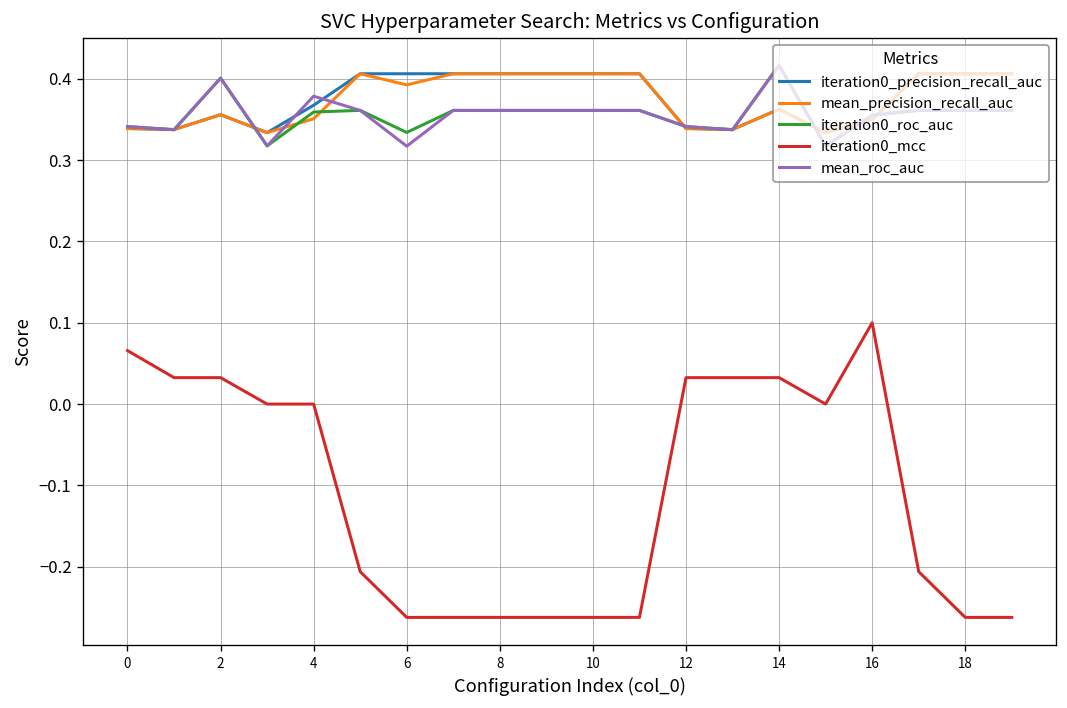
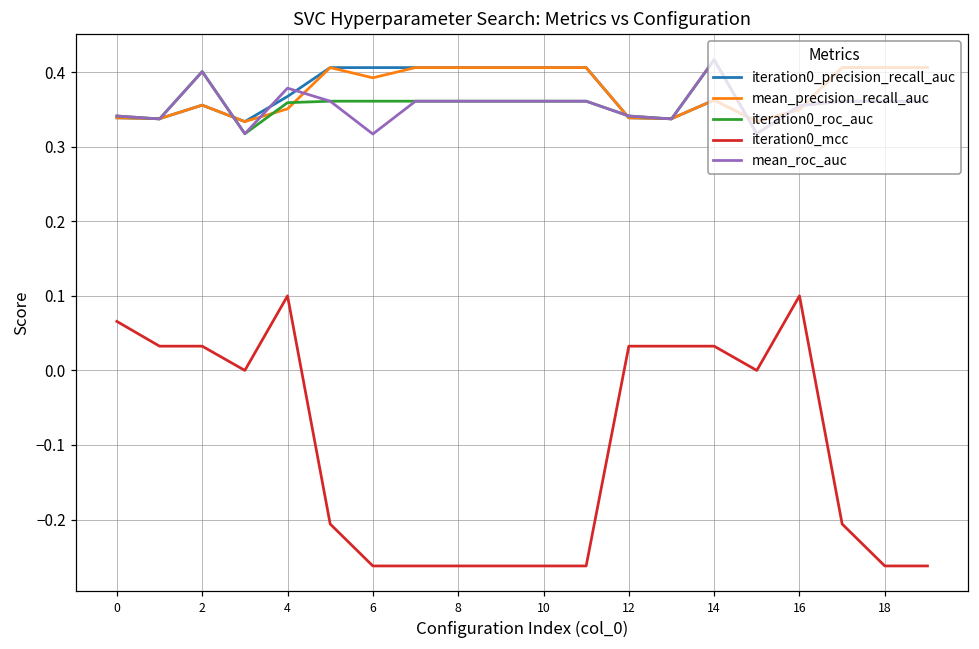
iteration0_mcc, 4: 0.0 -> 0.1
iteration0_roc_auc, 6: 0.33 -> 0.36
